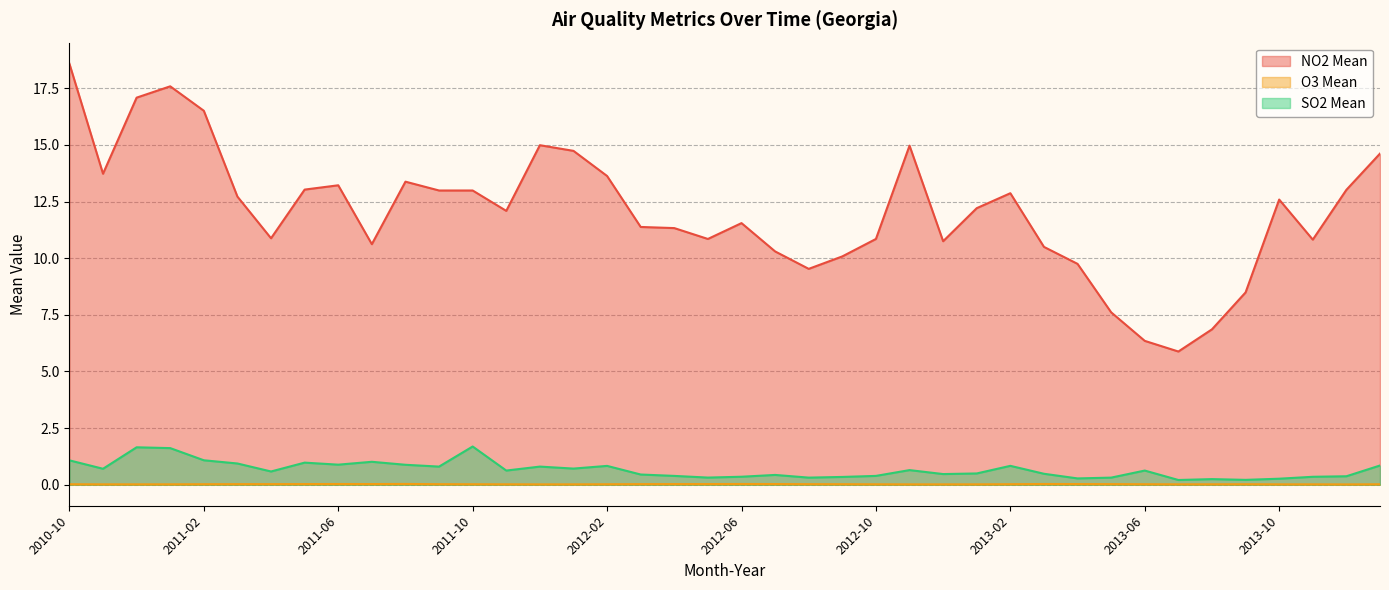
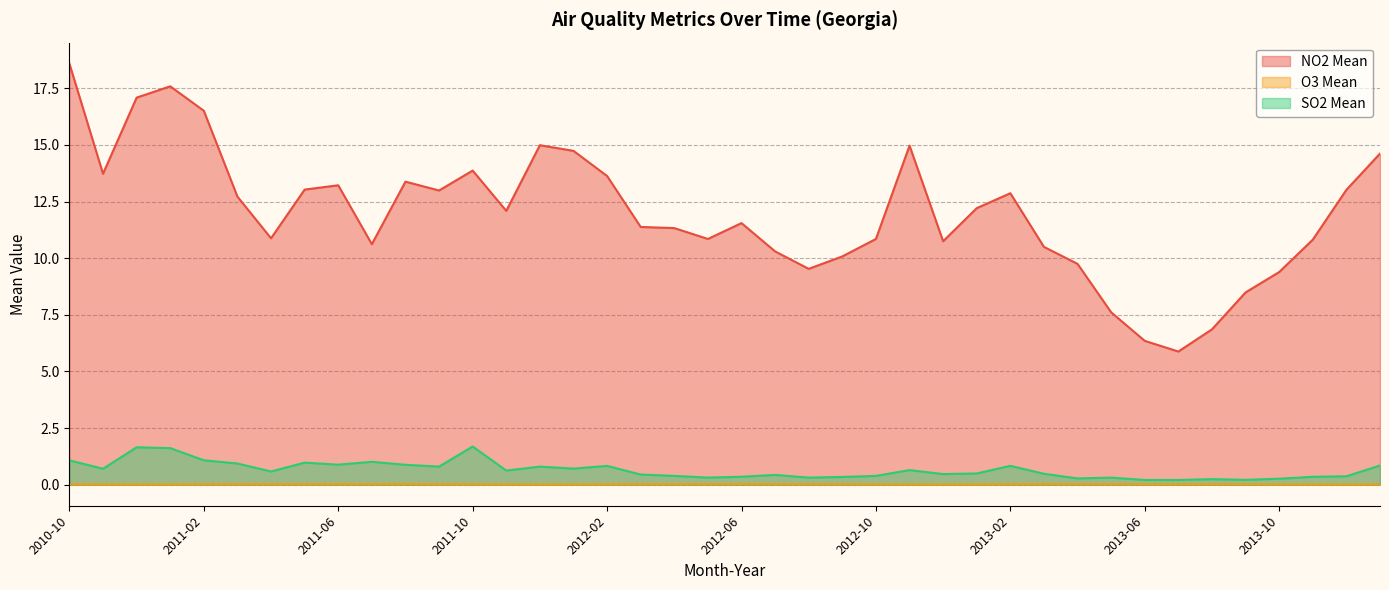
NO2 Mean, 2011-10: 13.0 -> 13.9
SO2 Mean, 2013-06: 0.6 -> 0.2
NO2 Mean, 2013-10: 12.6 -> 9.4
